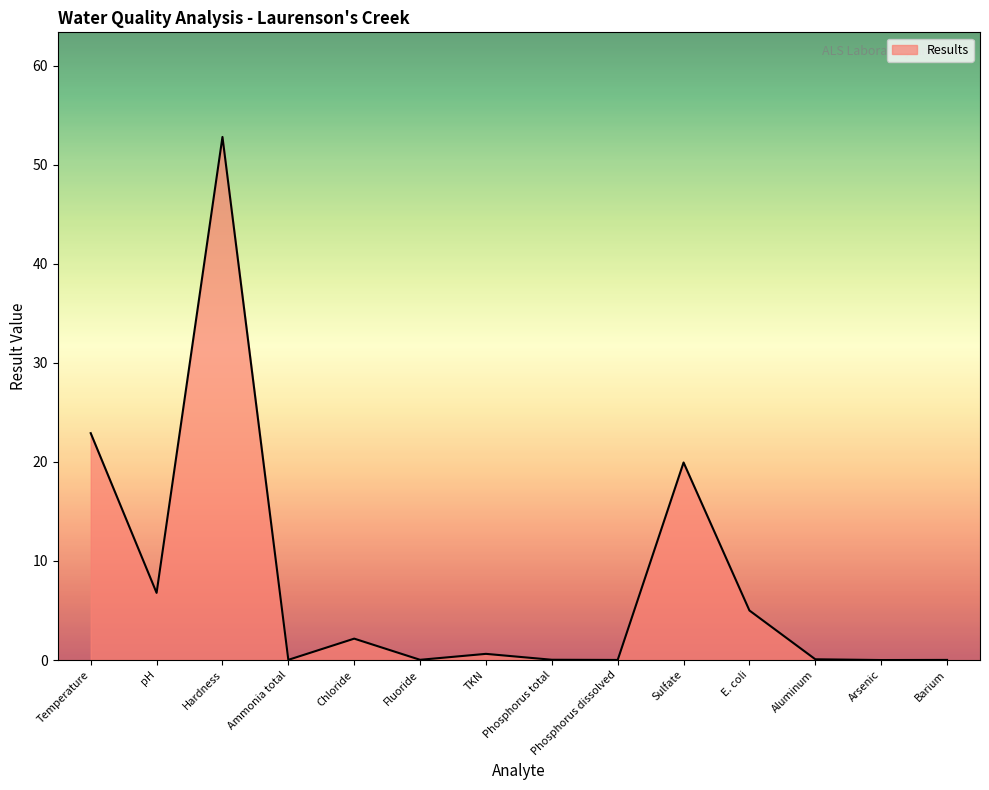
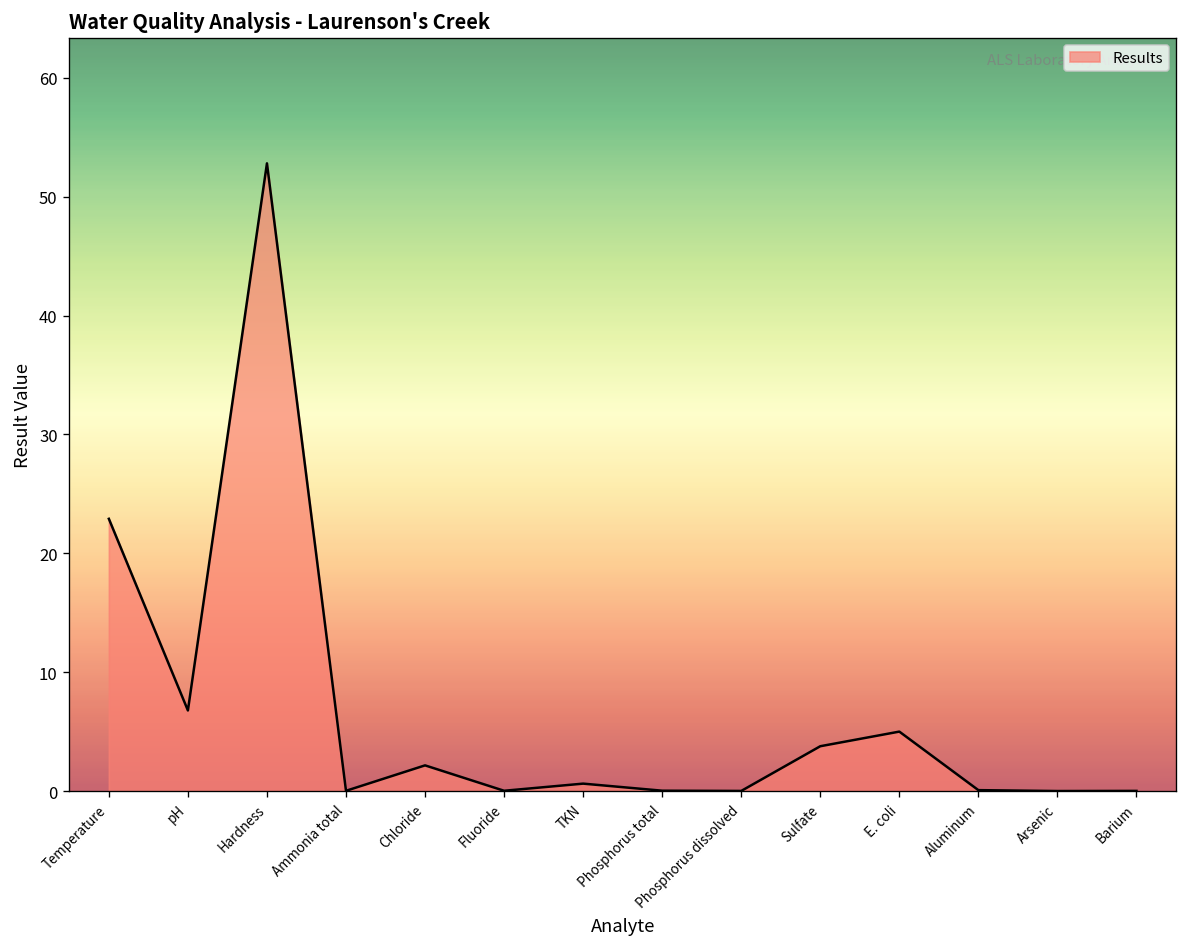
Sulfate: 20 -> 4
